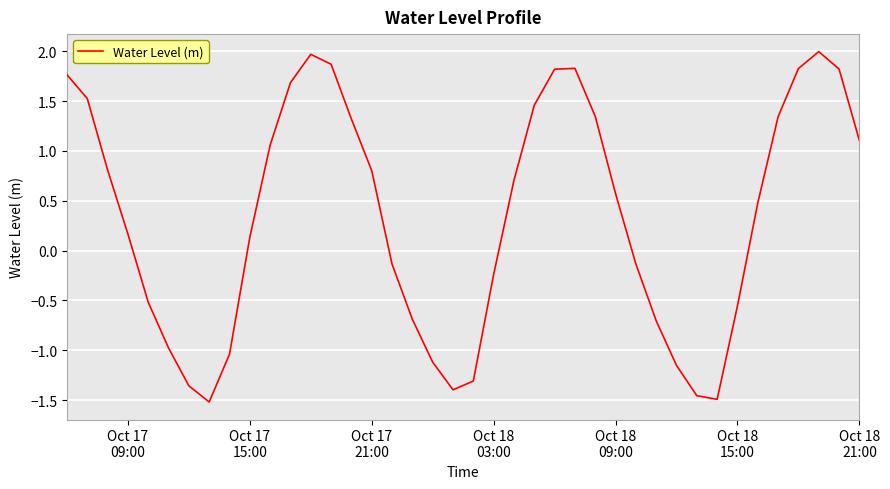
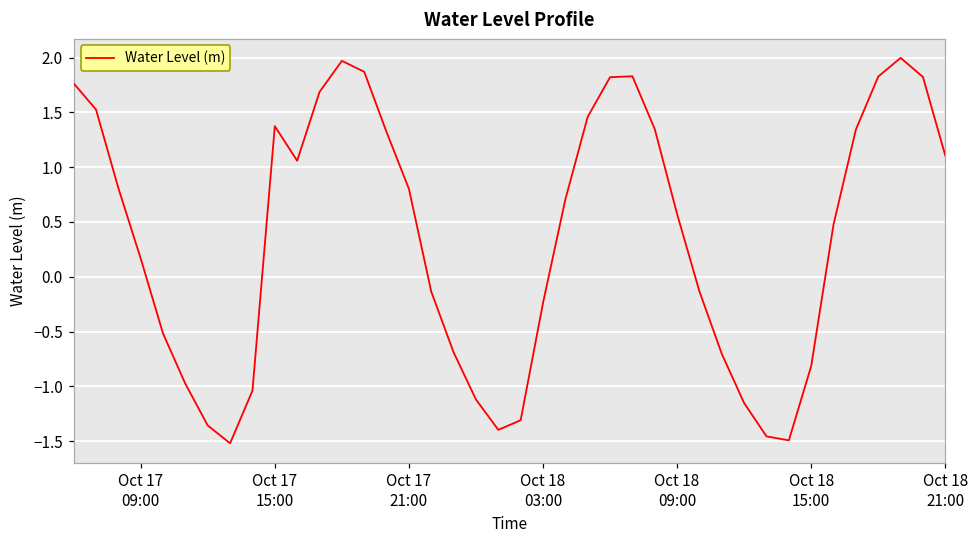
Oct 17 15:00: 0.1 -> 1.4
Oct 18 15:00: -0.6 -> -0.8
